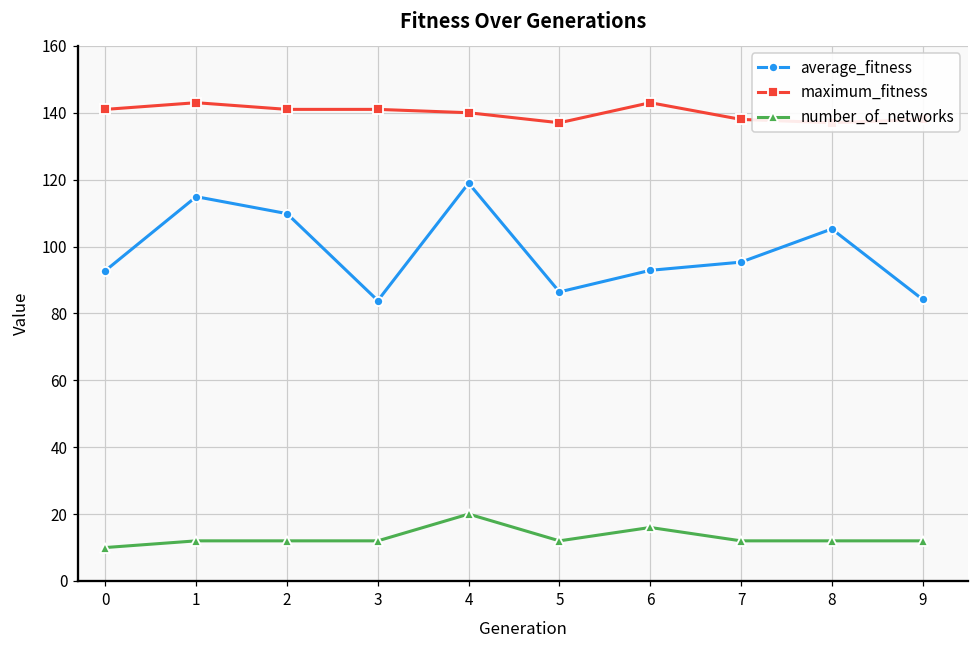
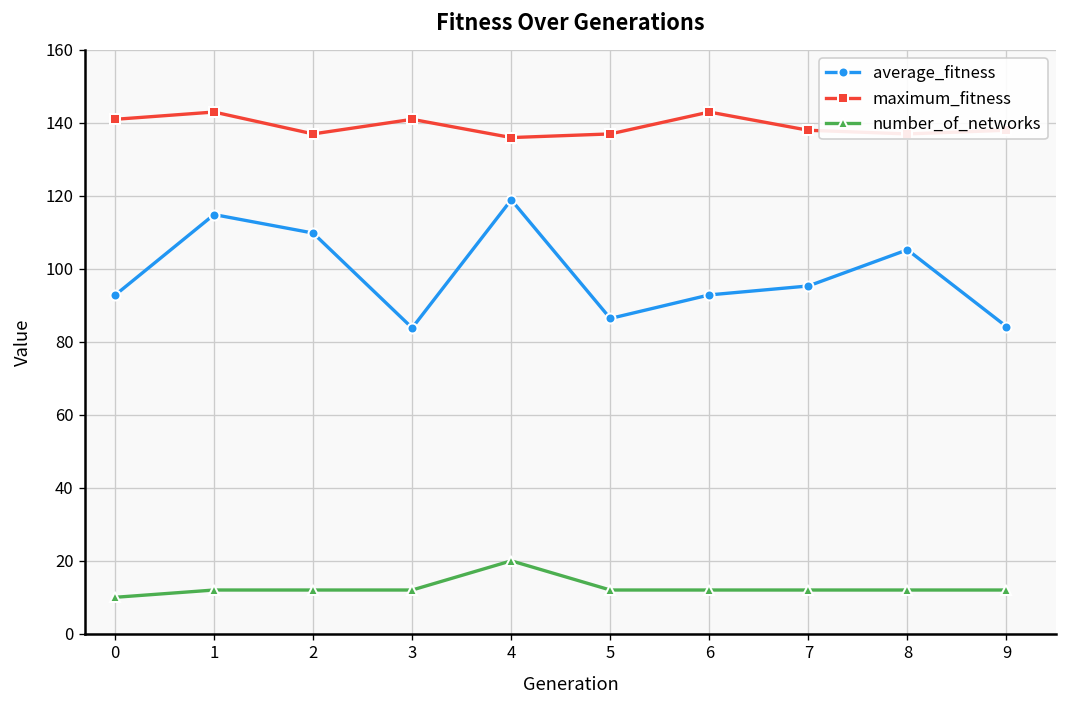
maximum_fitness, 2: 141 -> 137
maximum_fitness, 4: 140 -> 136
number_of_networks, 6: 16 -> 12
